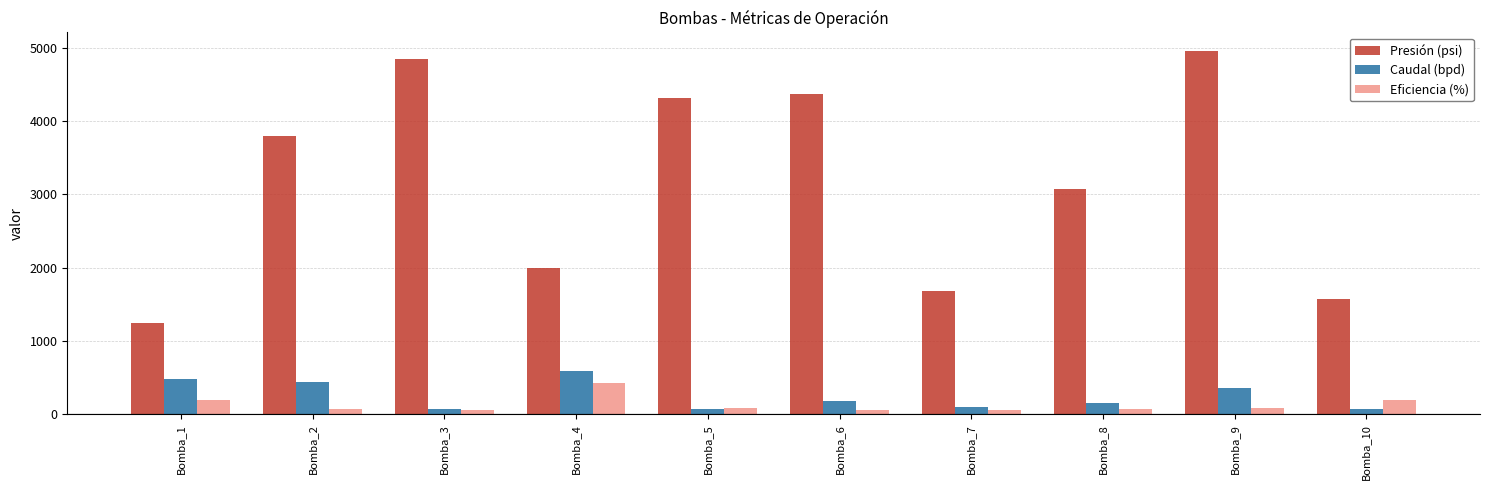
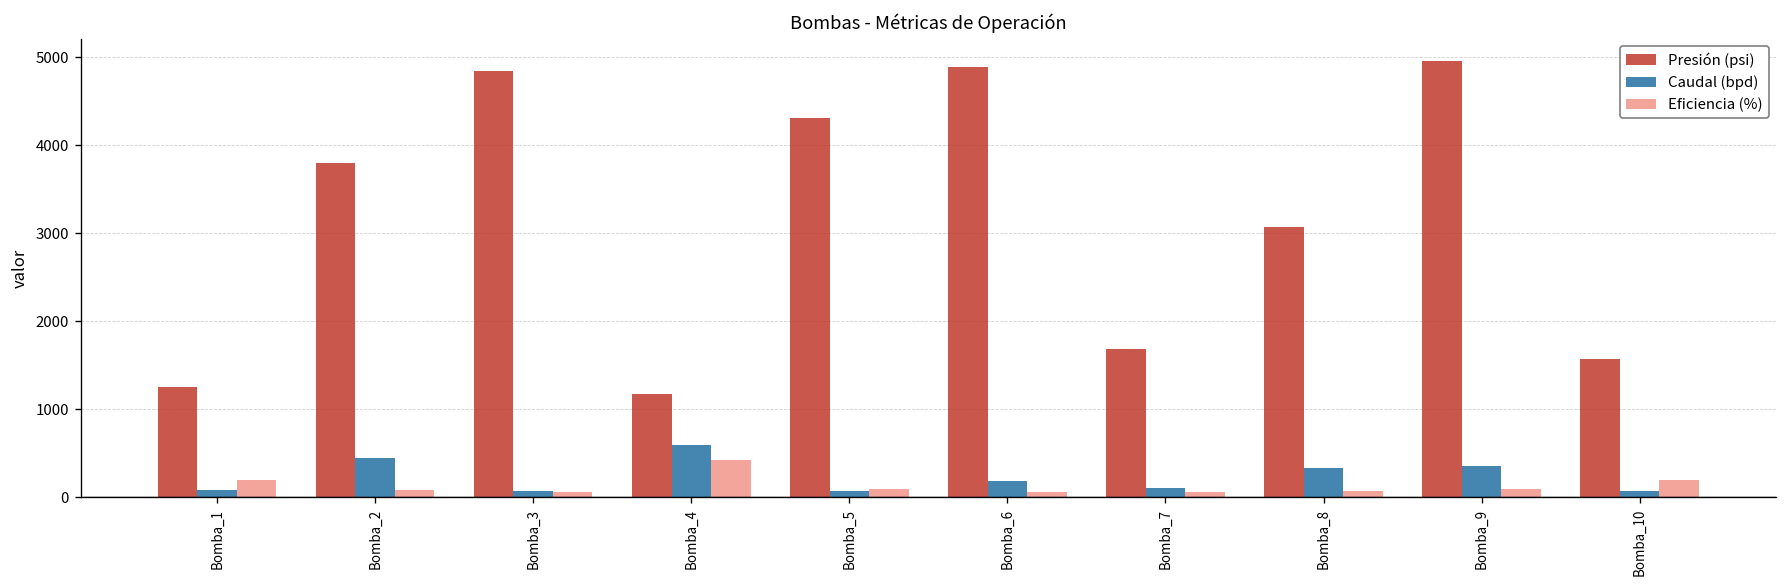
Caudal (bpd), Bomba_1: 500 -> 100
Presión (psi), Bomba_4: 2000 -> 1200
Presión (psi), Bomba_6: 4400 -> 4900
Caudal (bpd), Bomba_8: 200 -> 300
